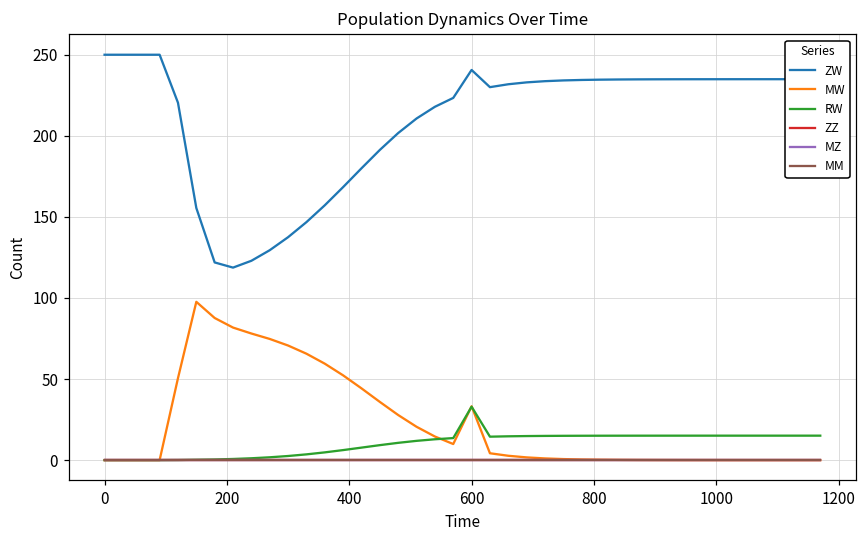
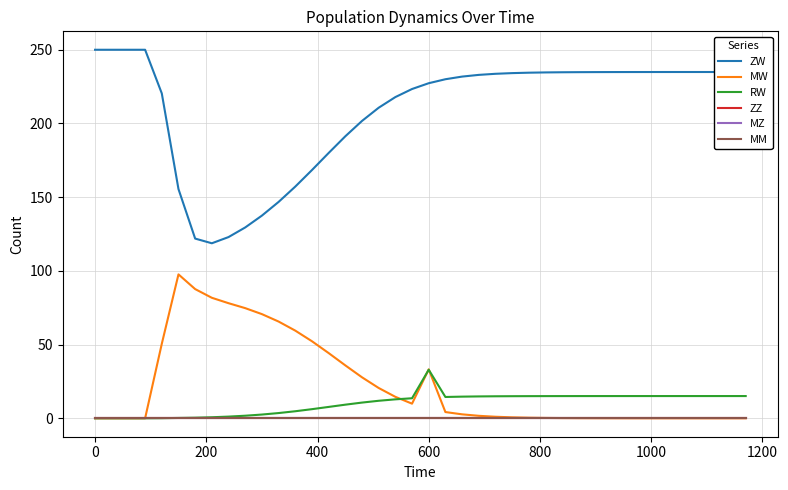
ZW, 600: 241 -> 227
